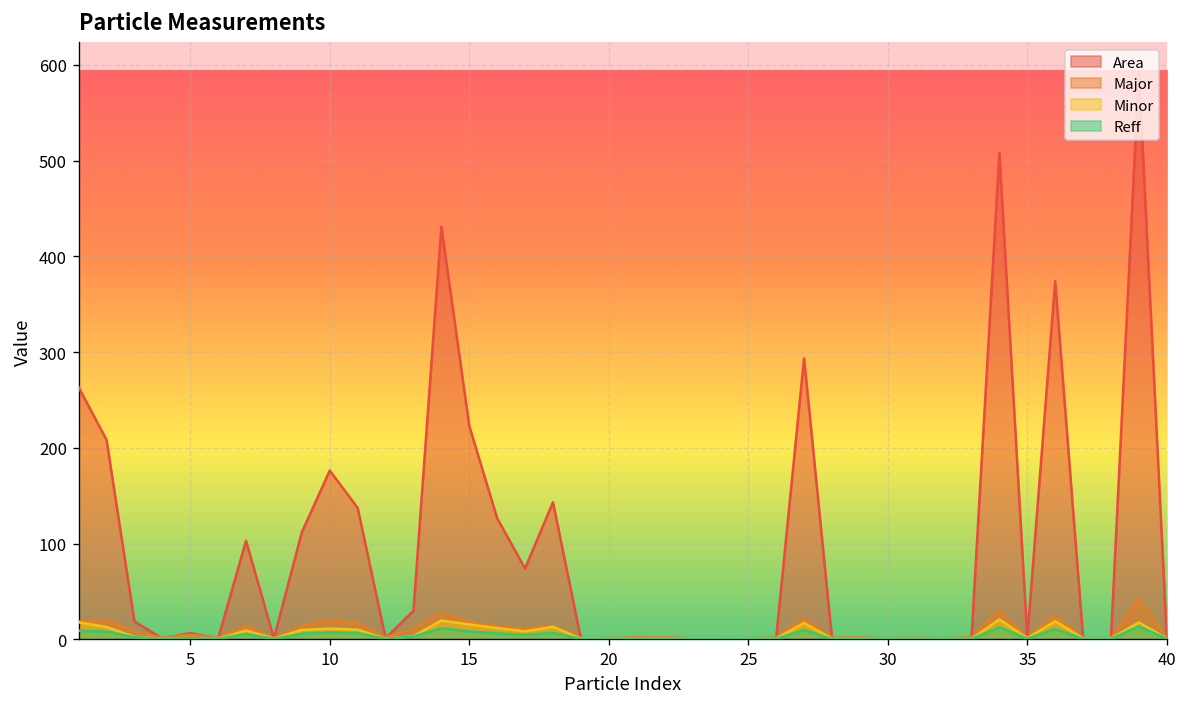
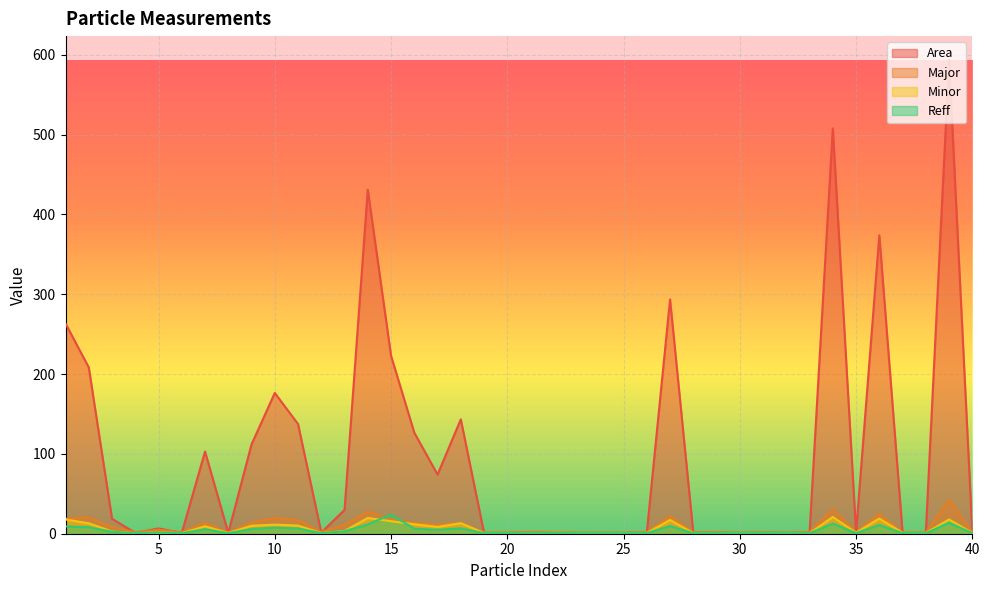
Reff, 15: 10 -> 20
